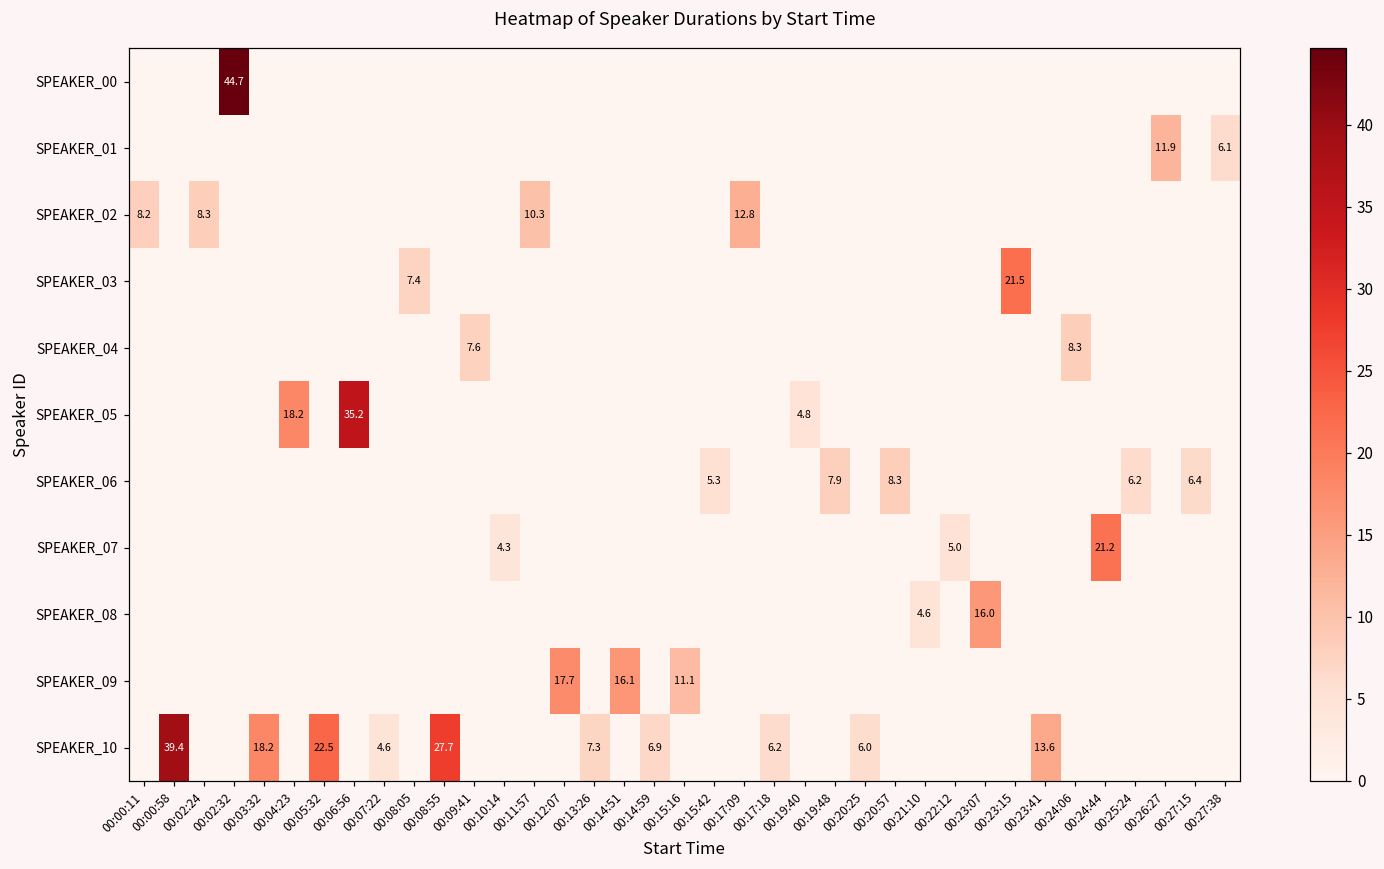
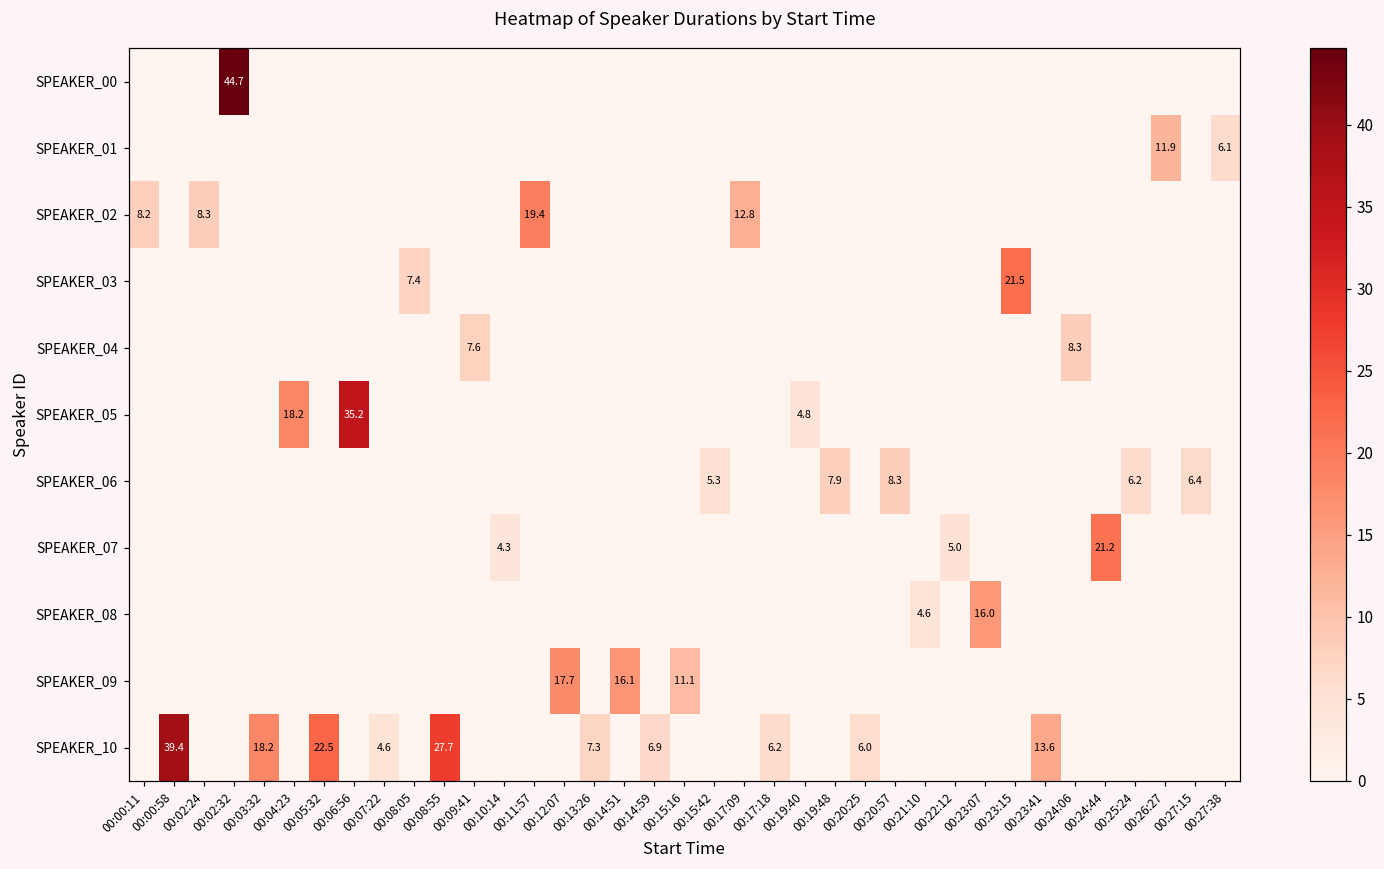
SPEAKER_02, 00:11:57: 10.3 -> 19.4
